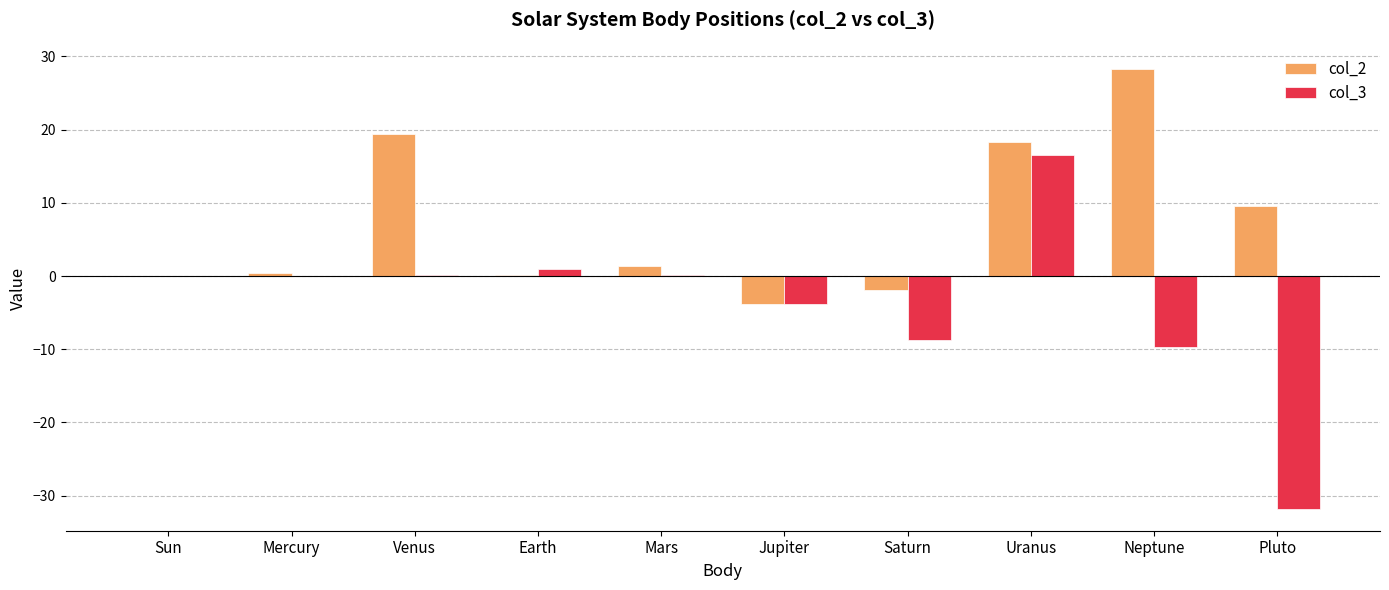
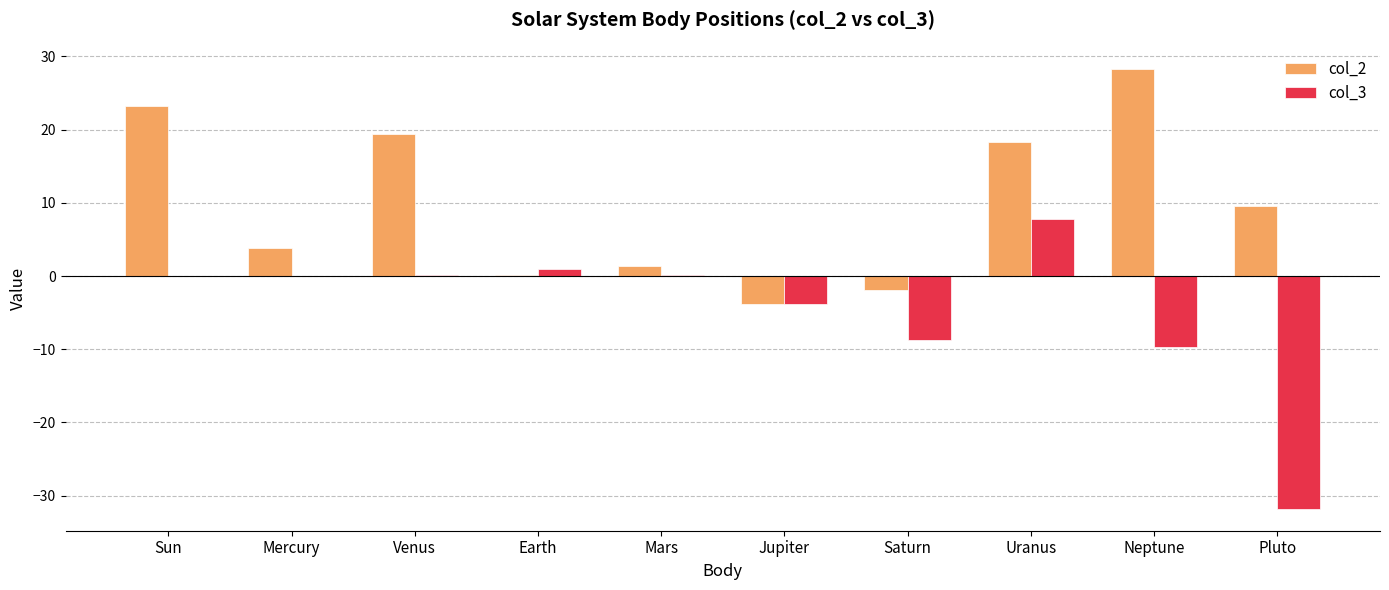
col_2, Sun: 0 -> 23
col_2, Mercury: 0 -> 4
col_3, Uranus: 17 -> 8
